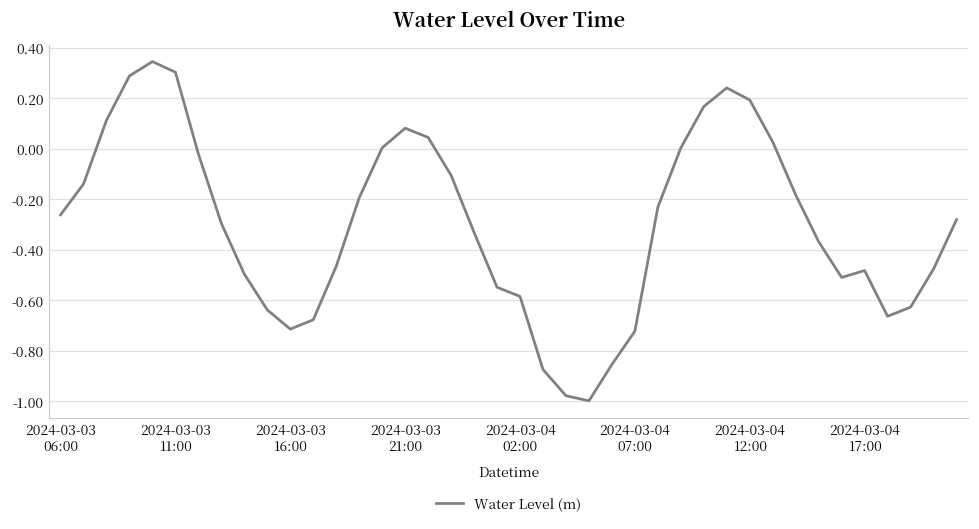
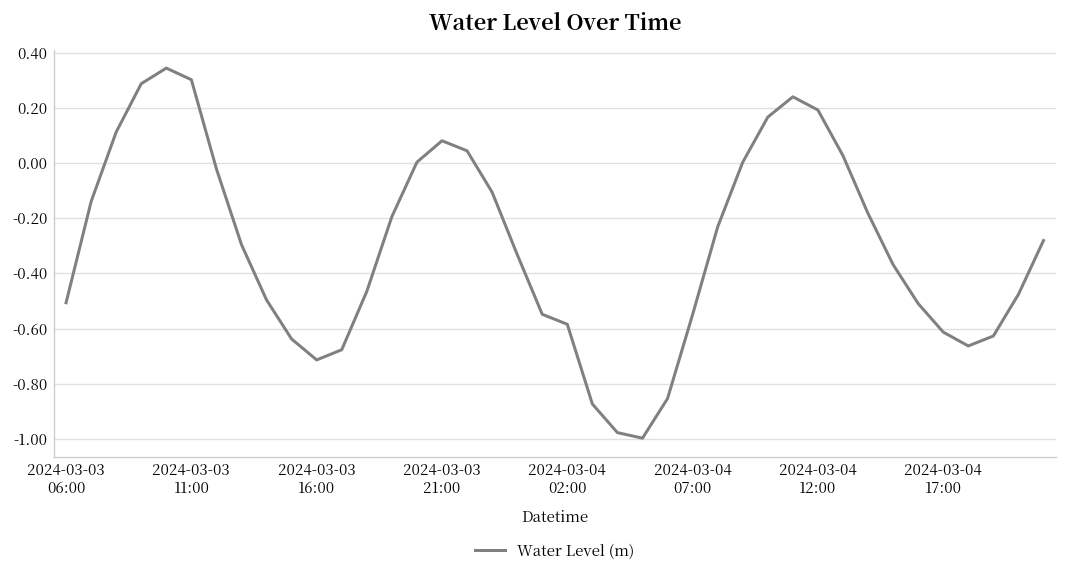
2024-03-03 06:00: -0.26 -> -0.51
2024-03-04 07:00: -0.72 -> -0.55
2024-03-04 17:00: -0.48 -> -0.61
